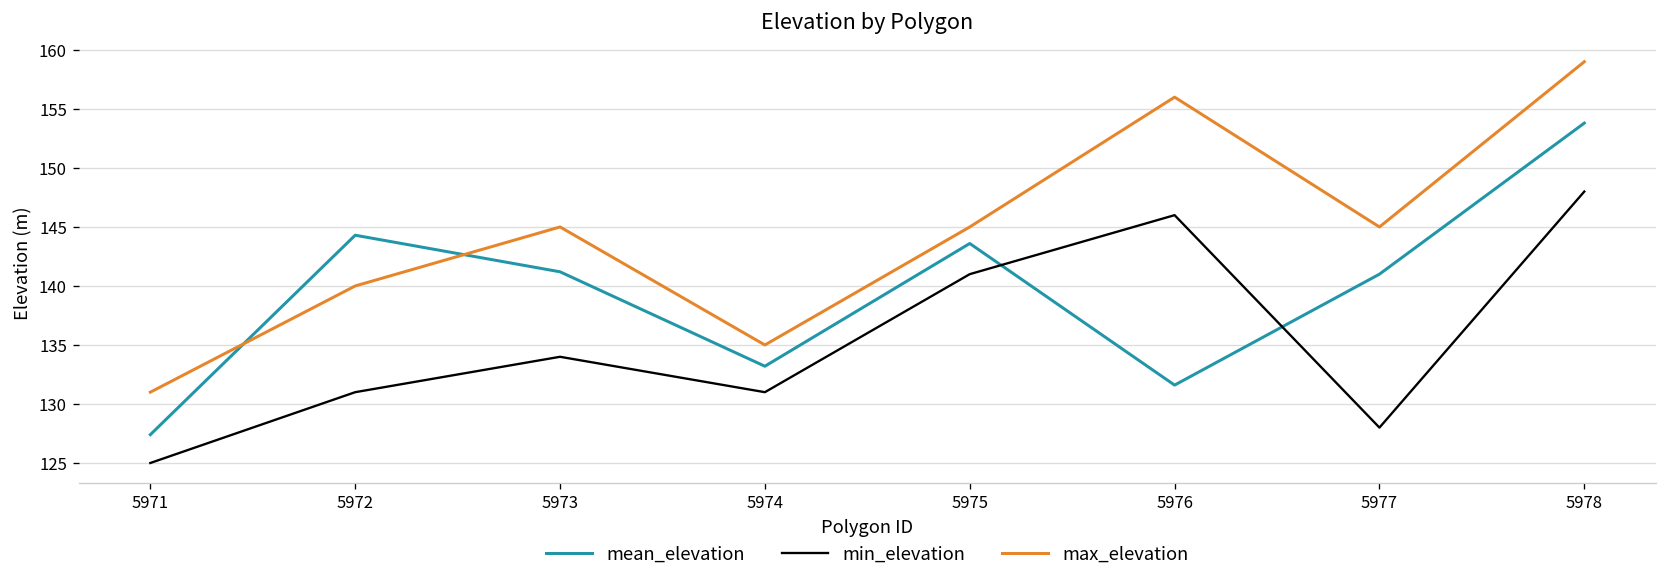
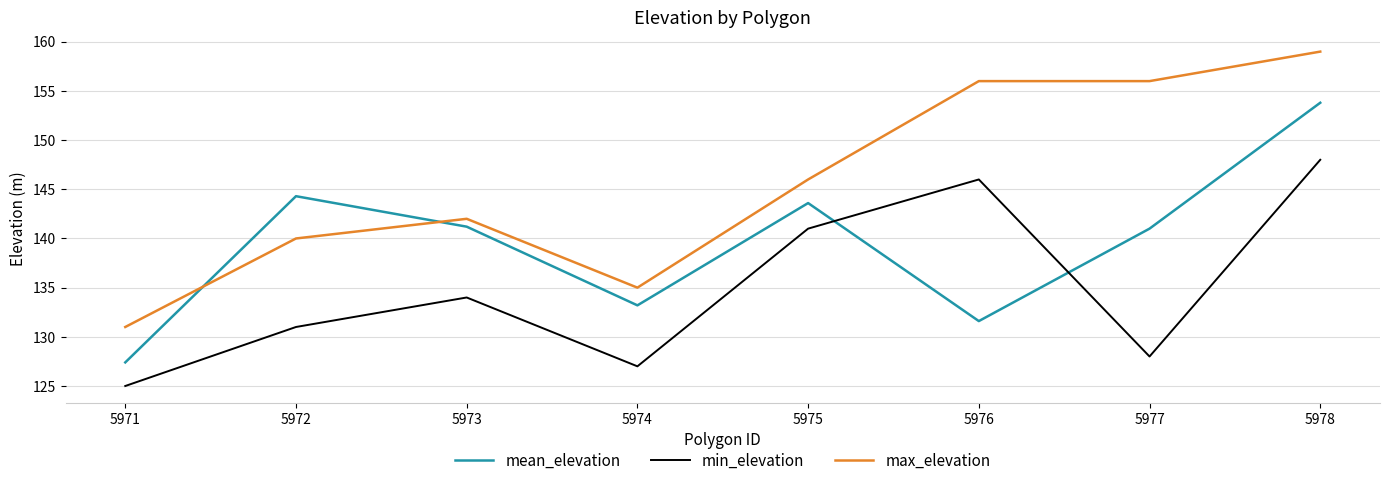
max_elevation, 5973: 145 -> 142
min_elevation, 5974: 131 -> 127
max_elevation, 5975: 145 -> 146
max_elevation, 5977: 145 -> 156
